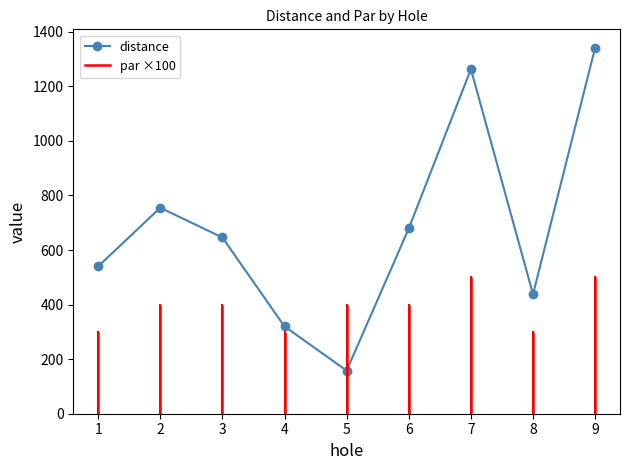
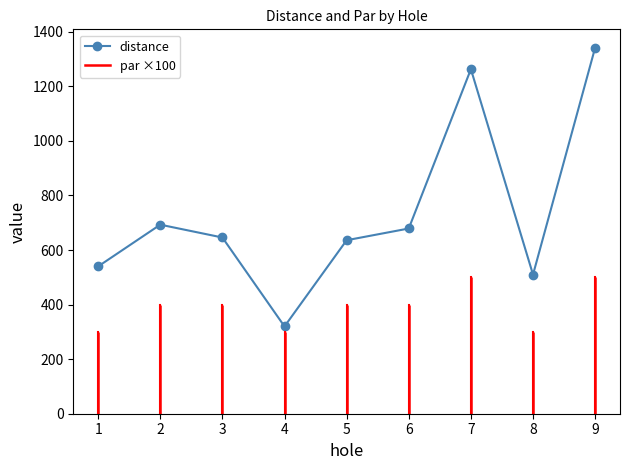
distance, 2: 760 -> 690
distance, 5: 160 -> 640
distance, 8: 440 -> 510
